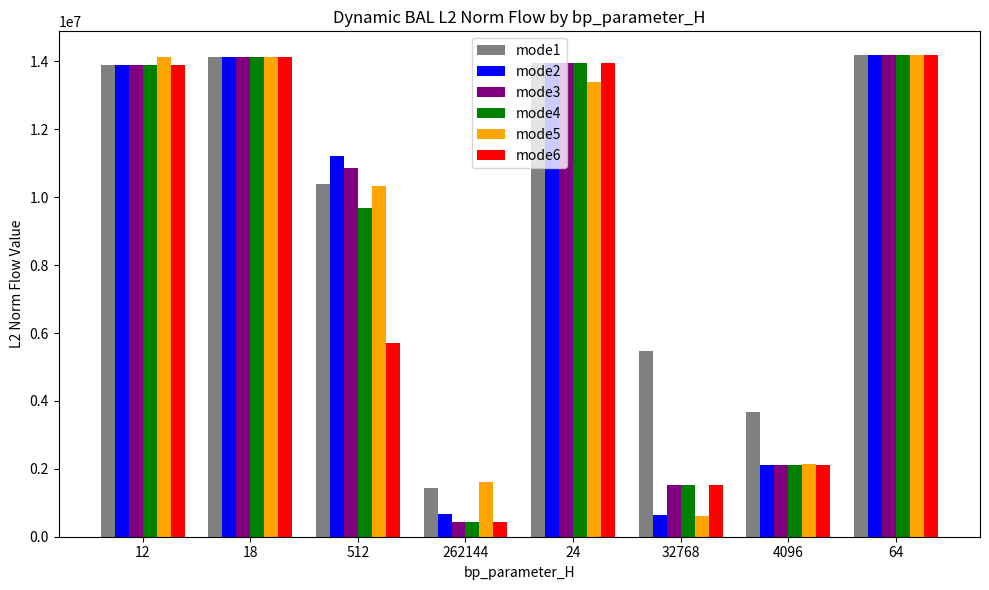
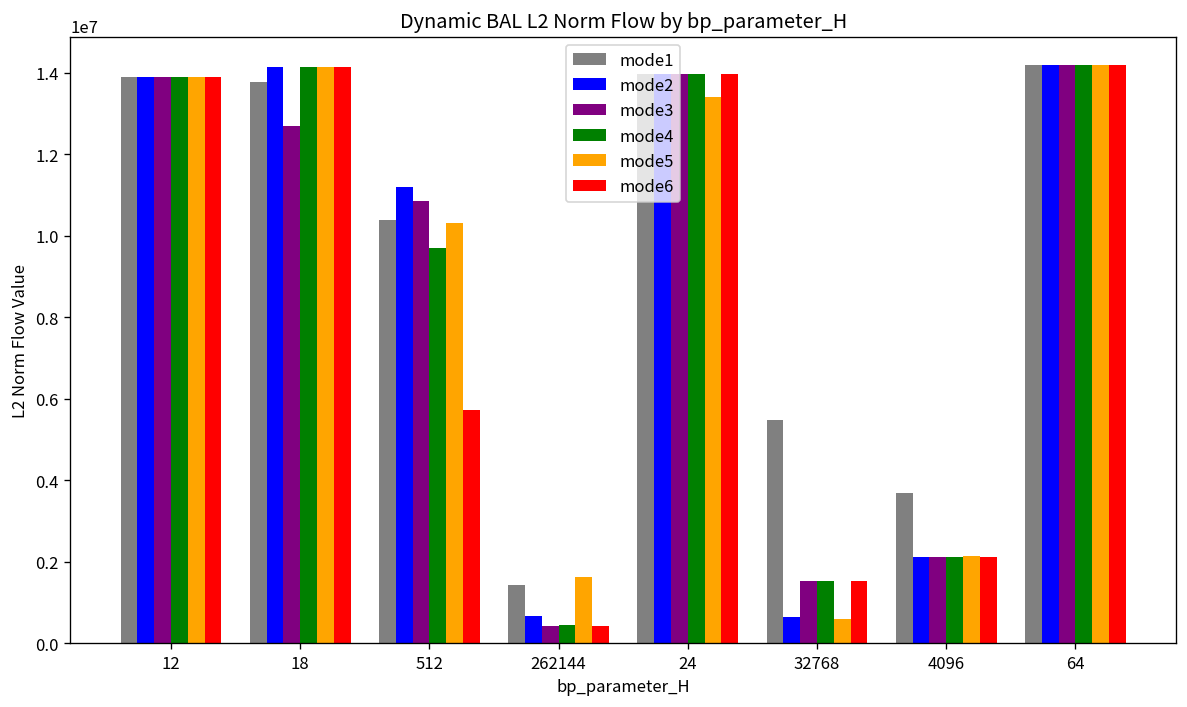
mode5, 12: 14100000 -> 13900000
mode1, 18: 14100000 -> 13800000
mode3, 18: 14100000 -> 12700000
